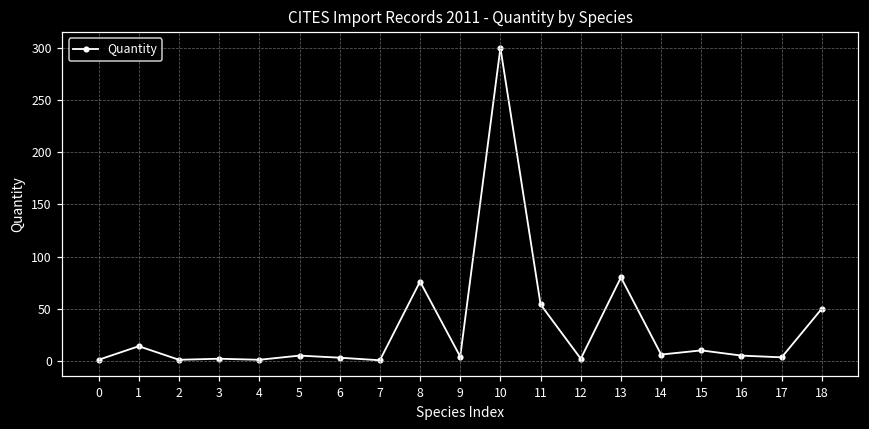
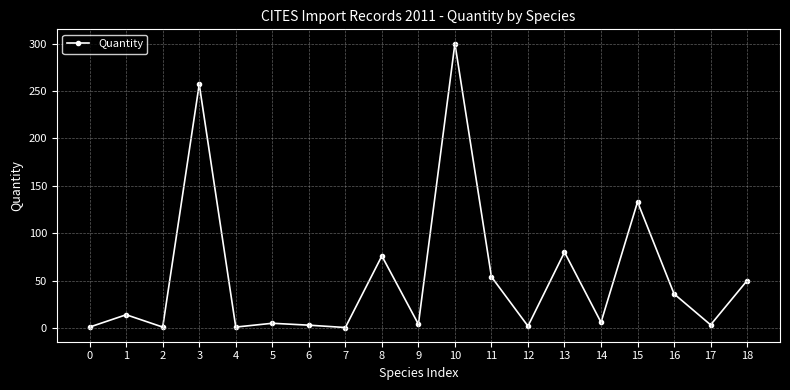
3: 0 -> 260
15: 10 -> 130
16: 10 -> 40
